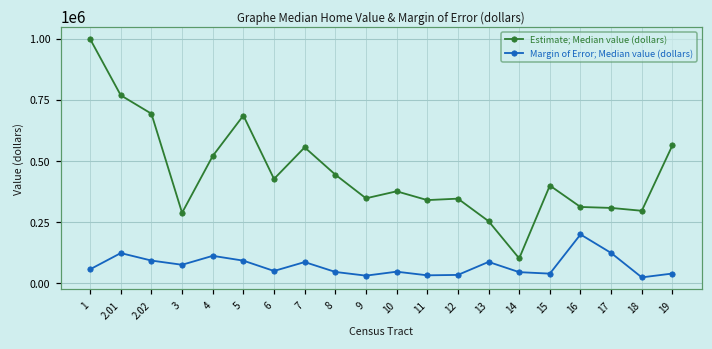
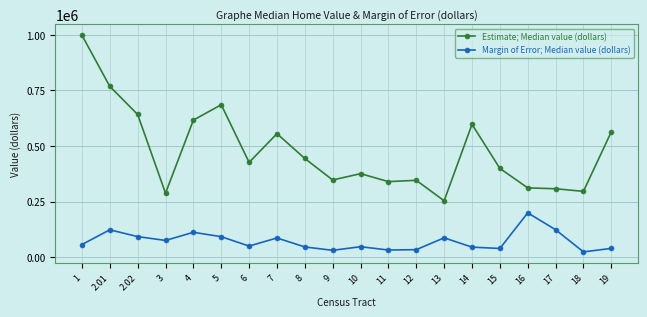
Estimate; Median value (dollars), 2.02: 690000 -> 640000
Estimate; Median value (dollars), 4: 520000 -> 620000
Estimate; Median value (dollars), 14: 100000 -> 600000
